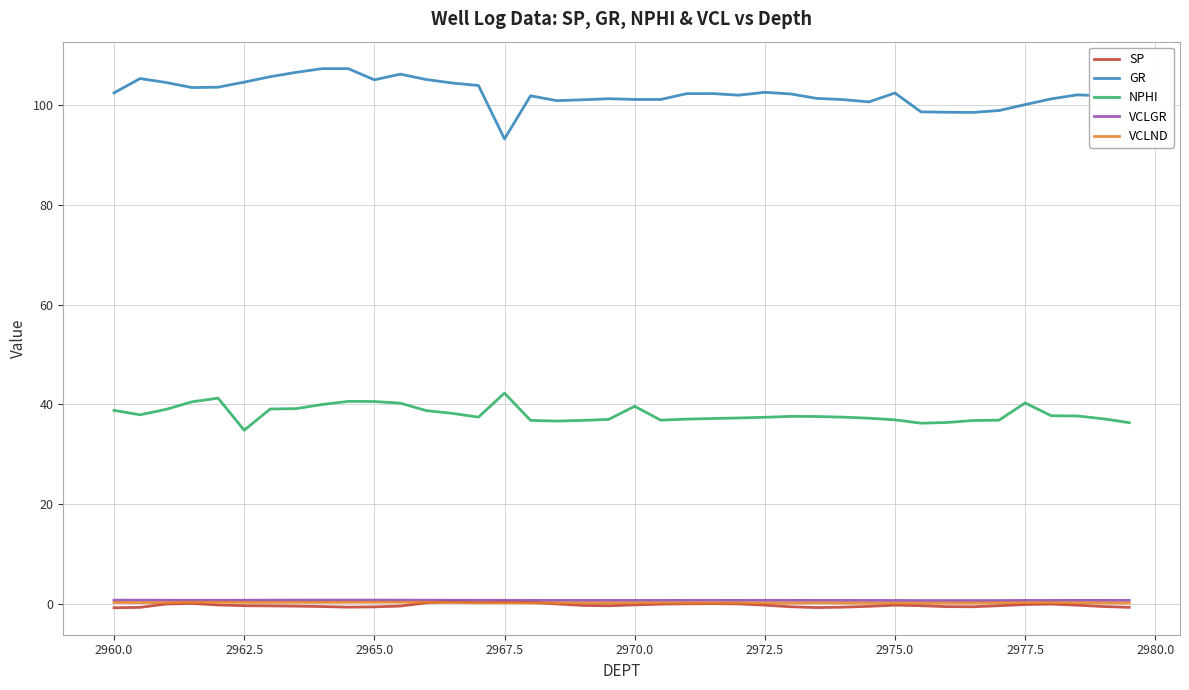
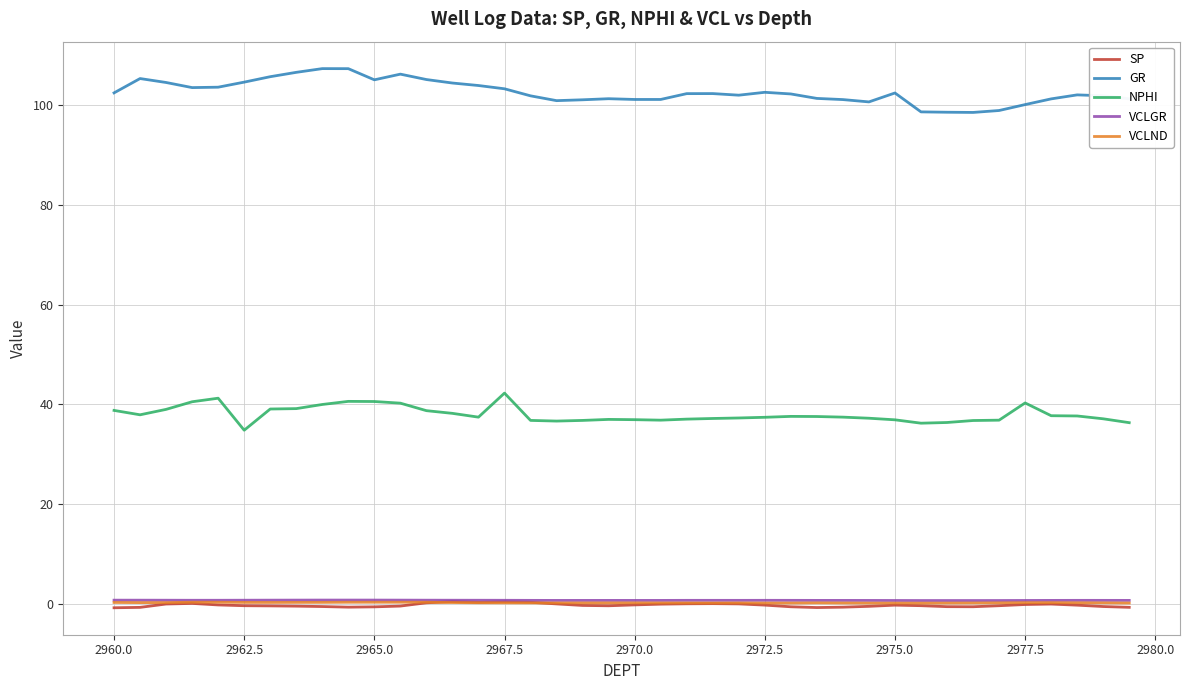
GR, 2967.5: 93 -> 103
NPHI, 2970.0: 40 -> 37
